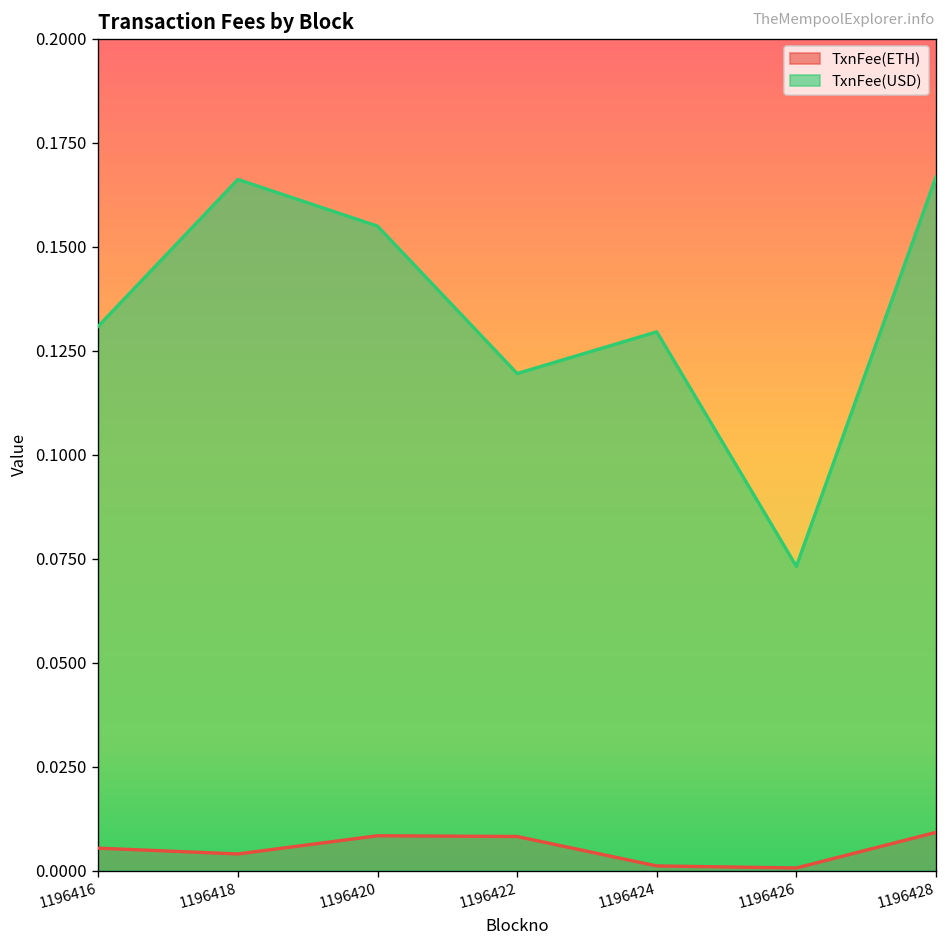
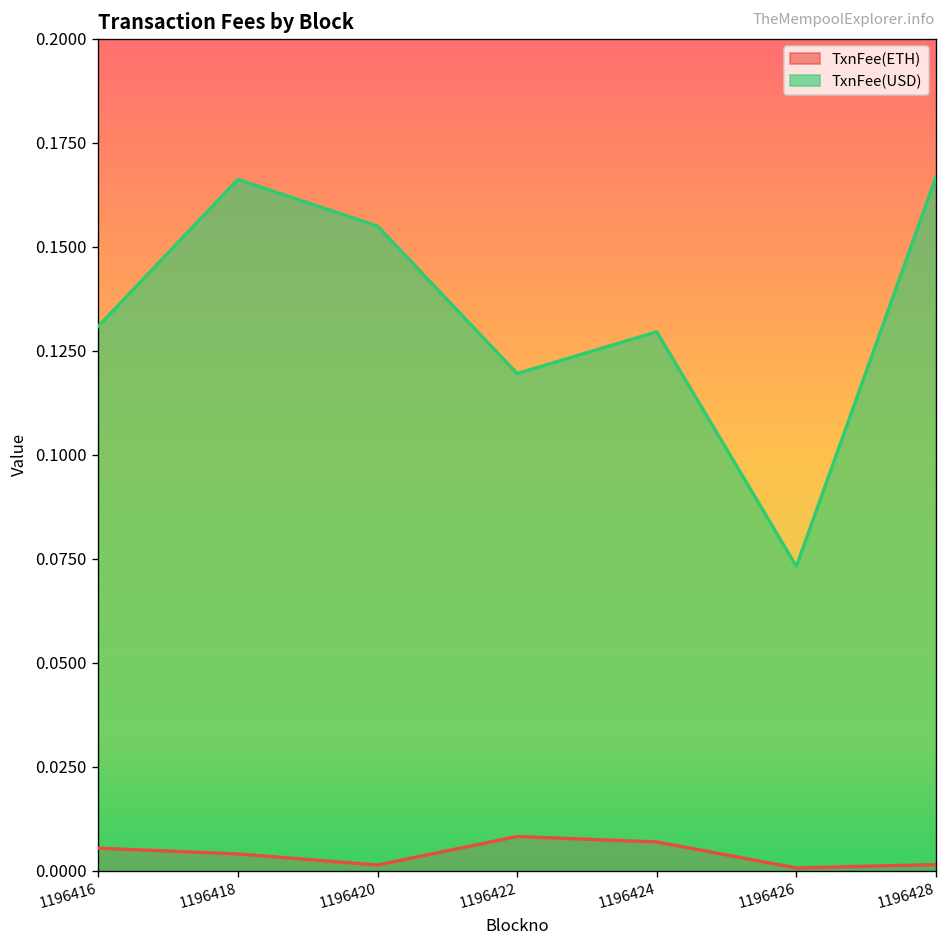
TxnFee(ETH), 1196420: 0.008 -> 0.001
TxnFee(ETH), 1196424: 0.001 -> 0.007
TxnFee(ETH), 1196428: 0.009 -> 0.001
